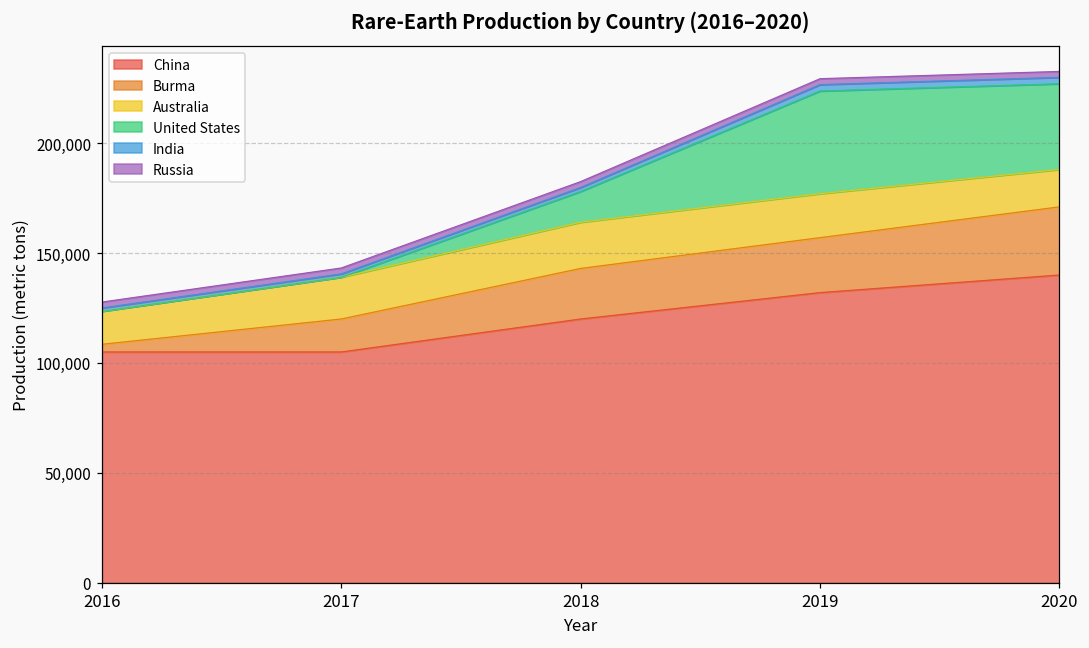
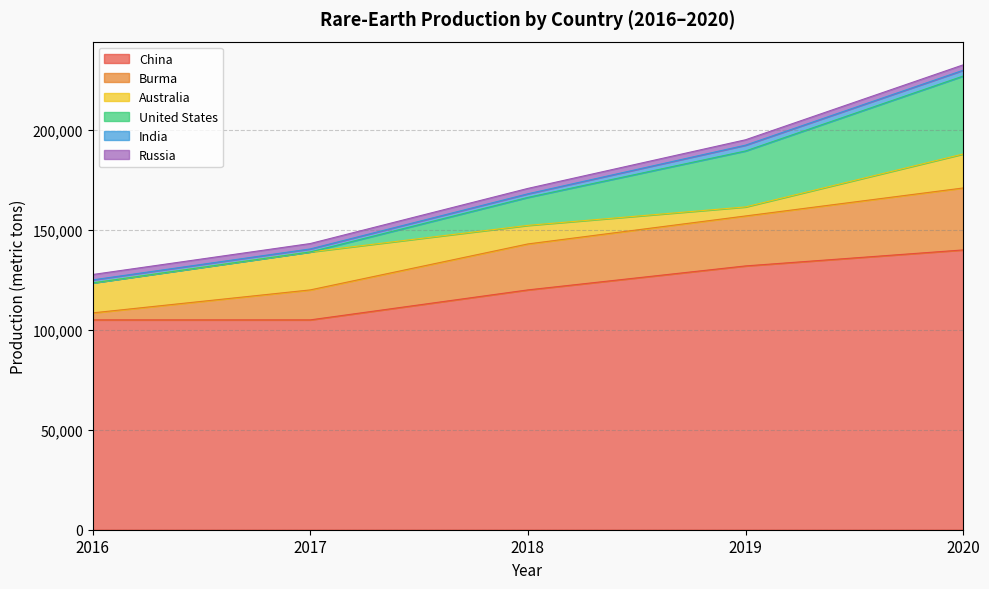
Australia, 2018: 21,000 -> 9,000
Australia, 2019: 20,000 -> 5,000
United States, 2019: 47,000 -> 28,000
